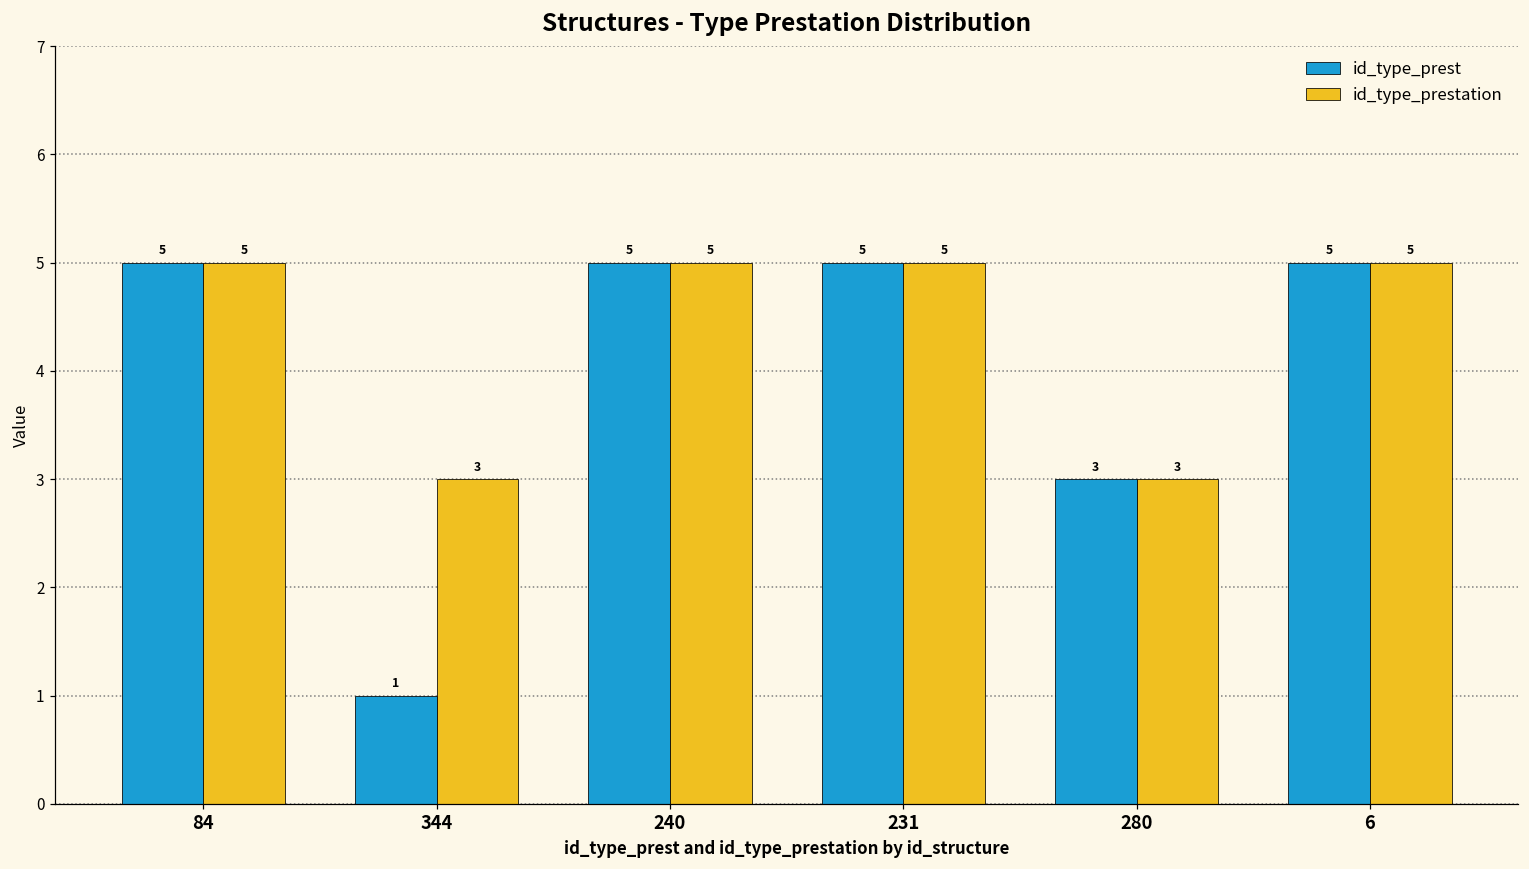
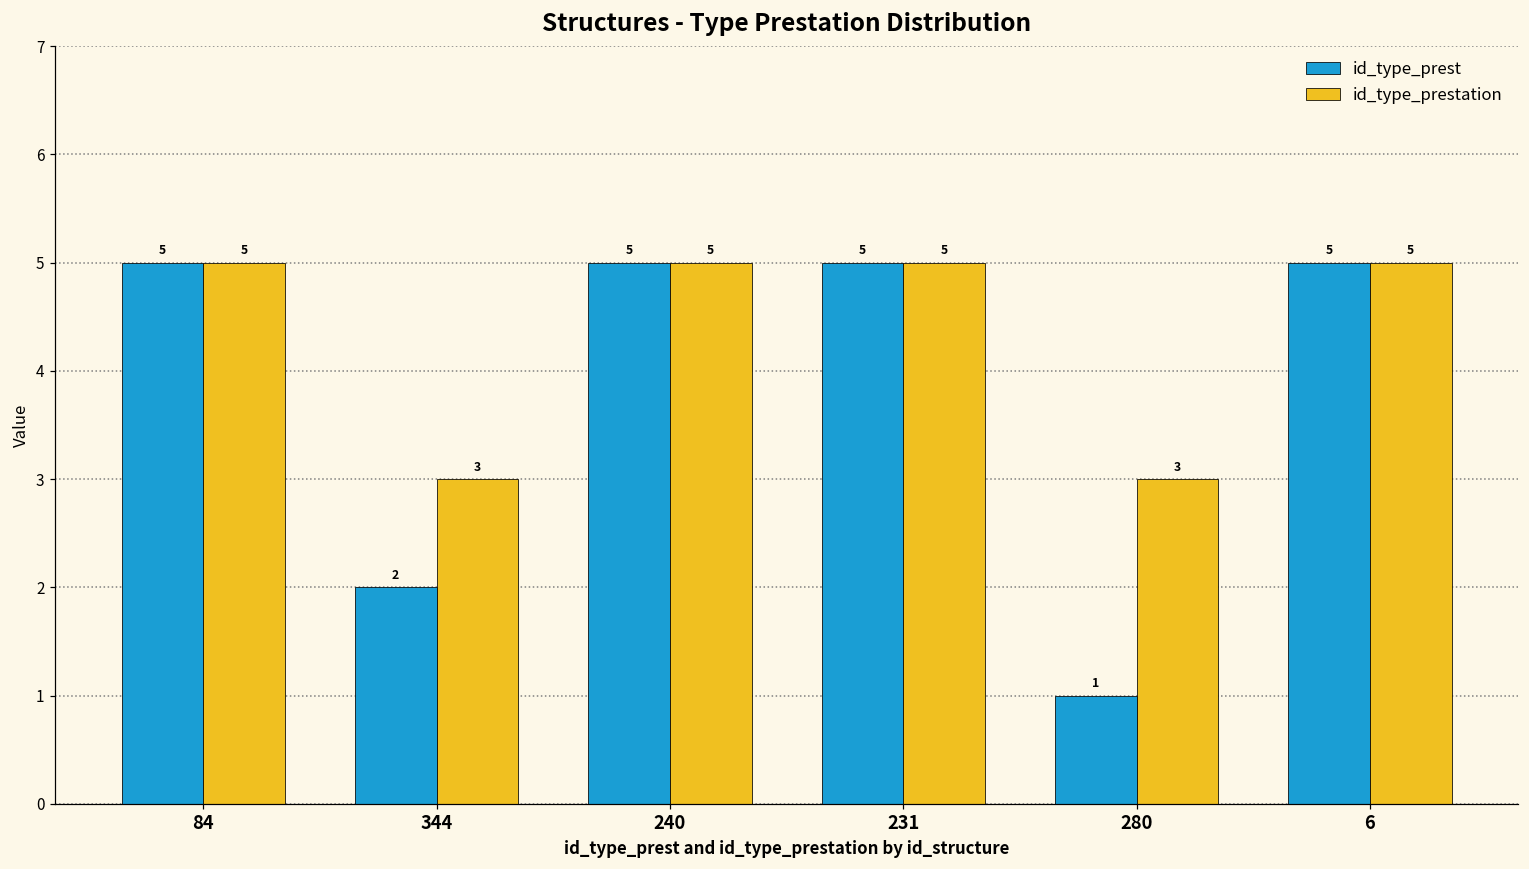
id_type_prest, 344: 1 -> 2
id_type_prest, 280: 3 -> 1
